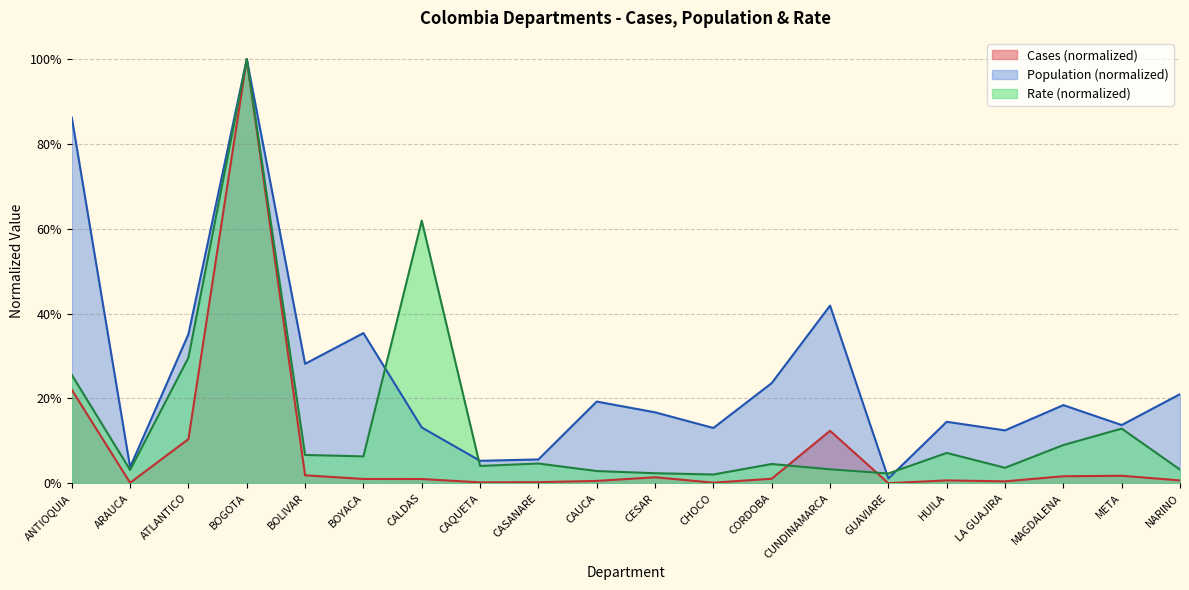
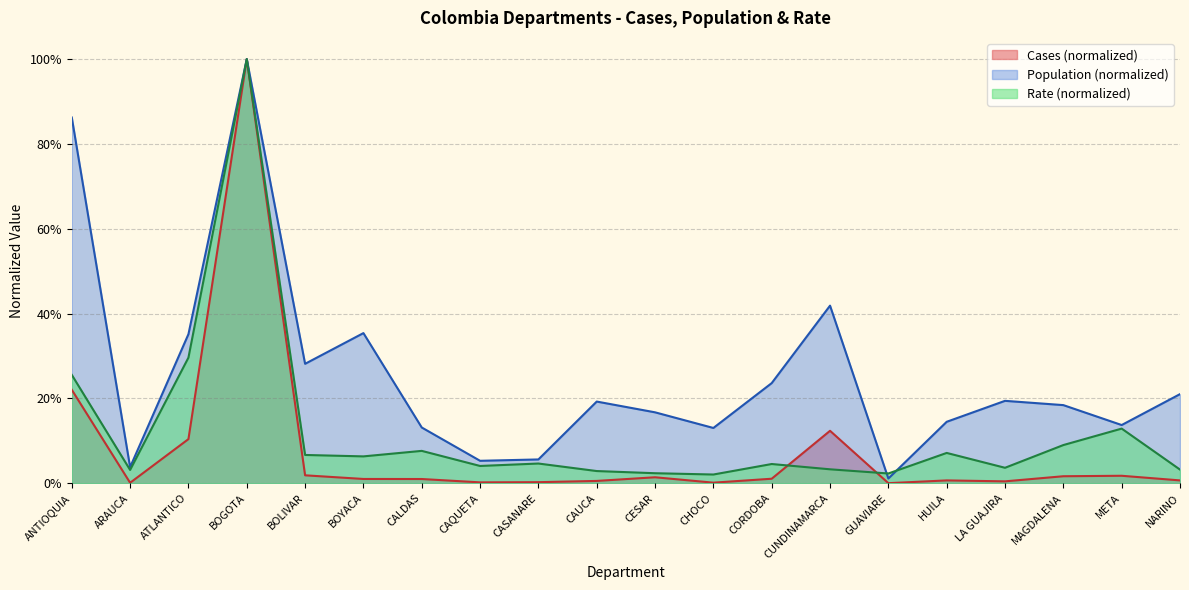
Rate (normalized), CALDAS: 62% -> 8%
Population (normalized), LA GUAJIRA: 12% -> 19%
